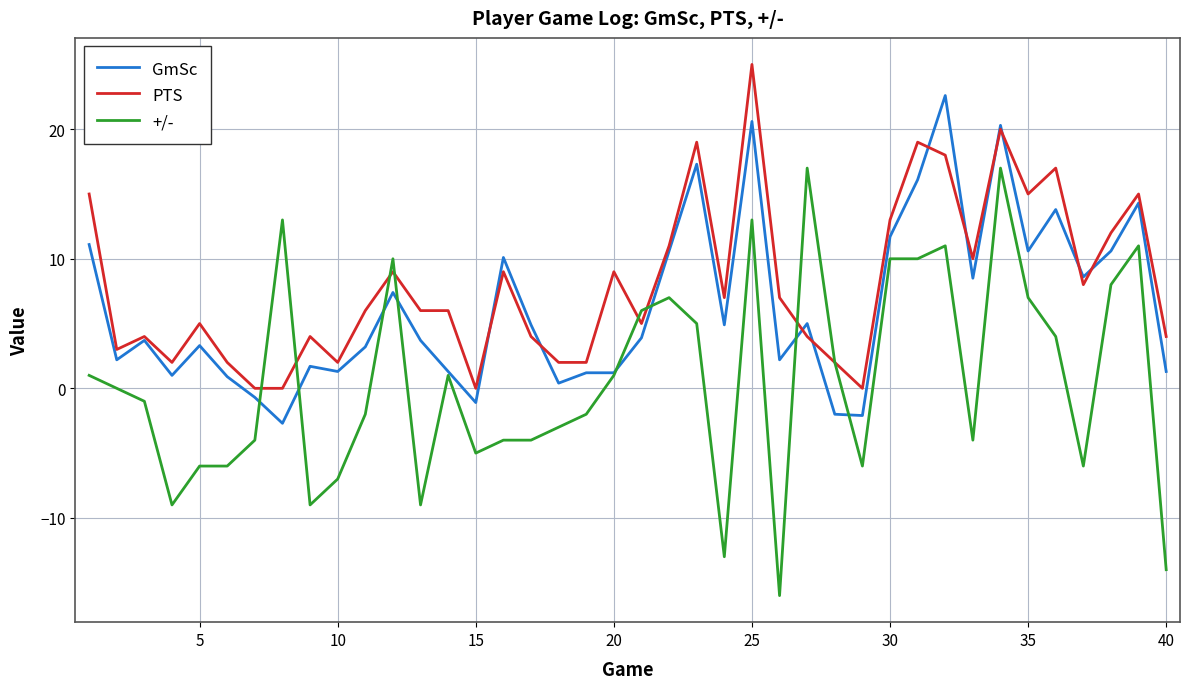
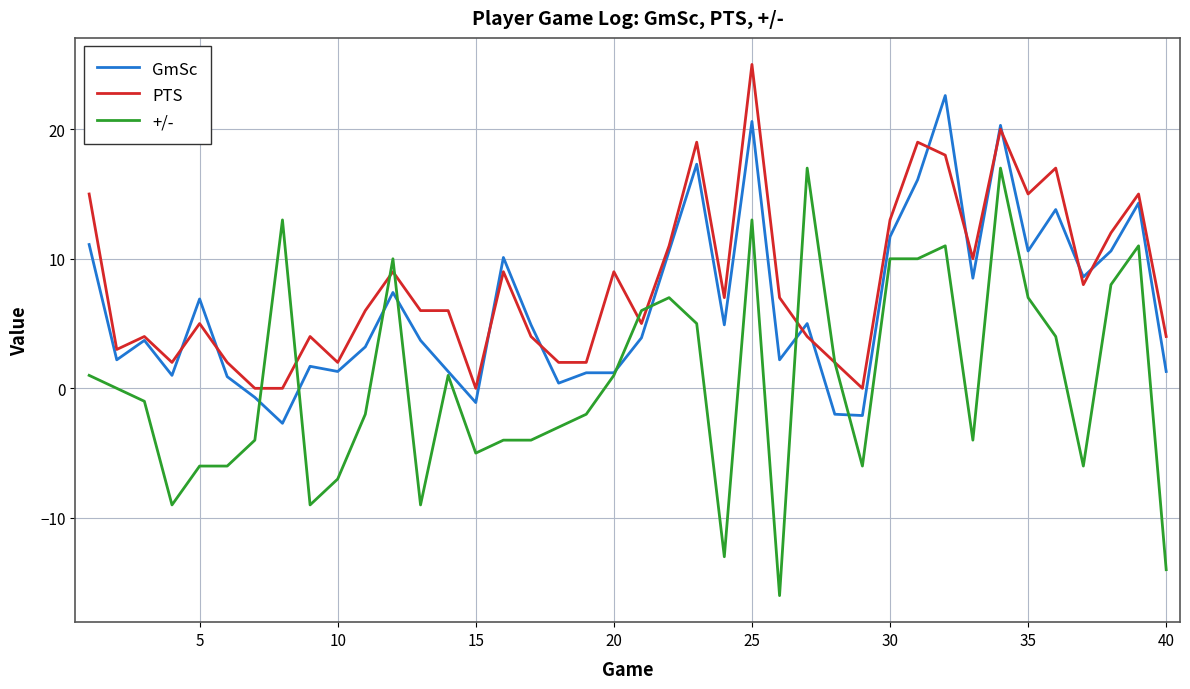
GmSc, 5: 3.3 -> 6.9
